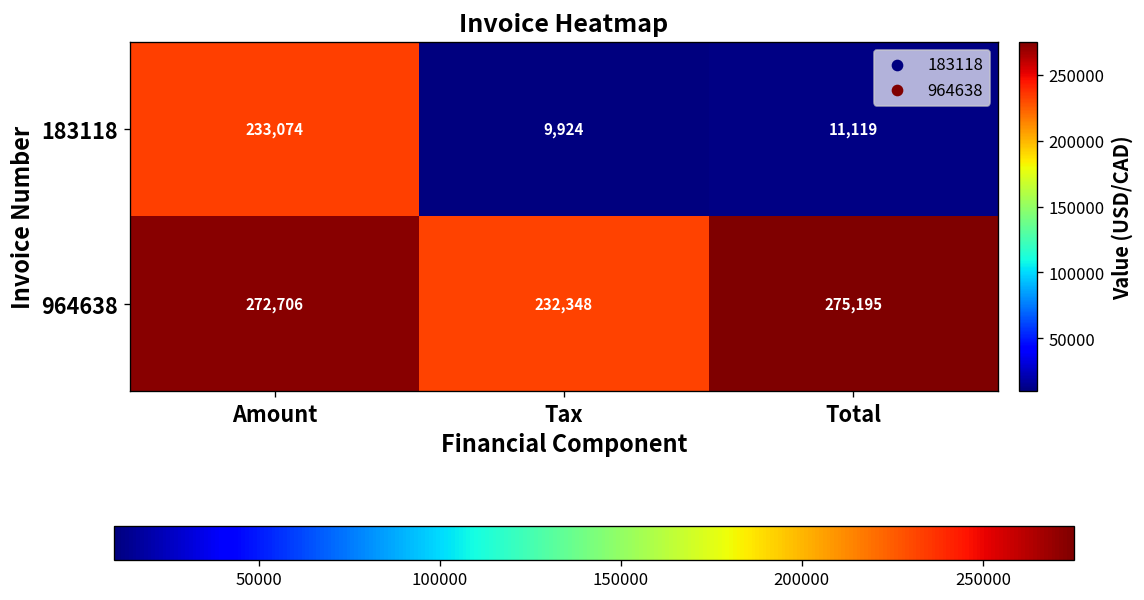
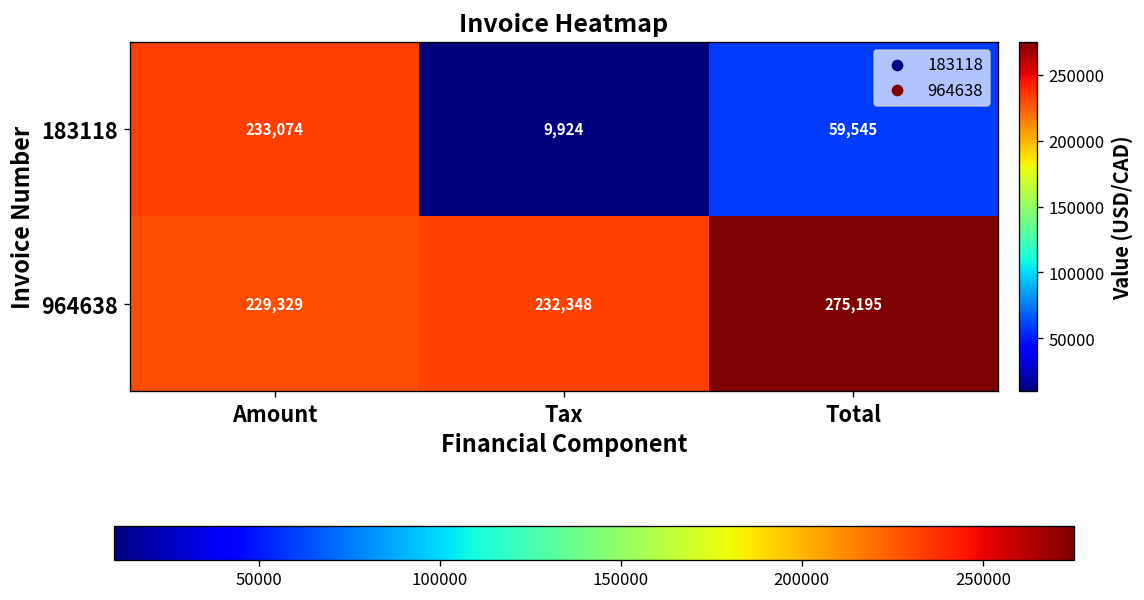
183118, Total: 11,119 -> 59,545
964638, Amount: 272,706 -> 229,329
